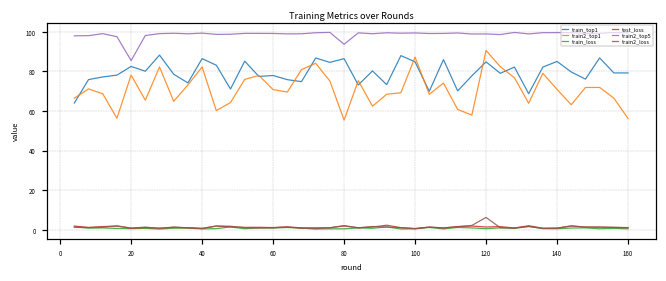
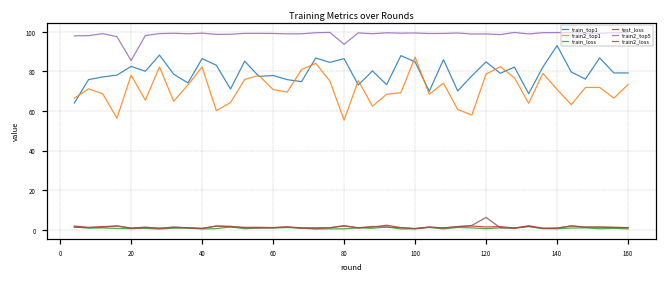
train2_top1, 120: 91 -> 79
train_top1, 140: 85 -> 93
train2_top1, 160: 56 -> 73
